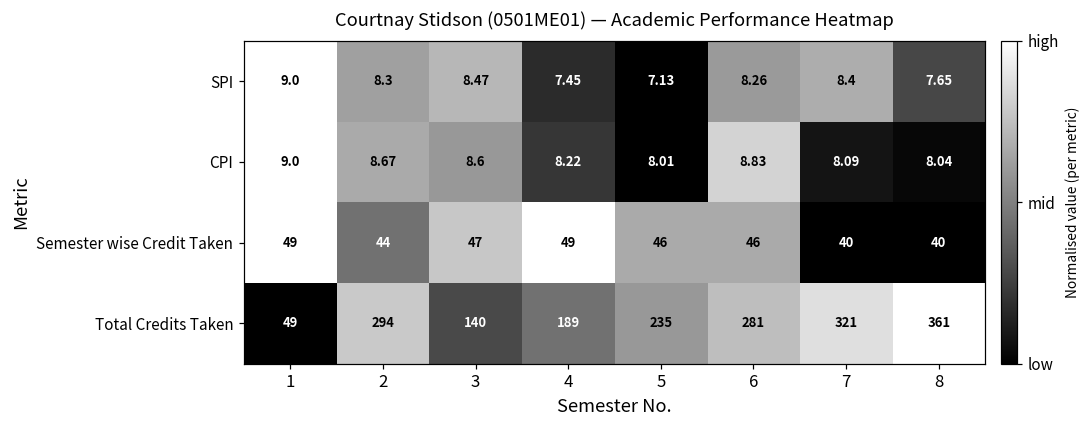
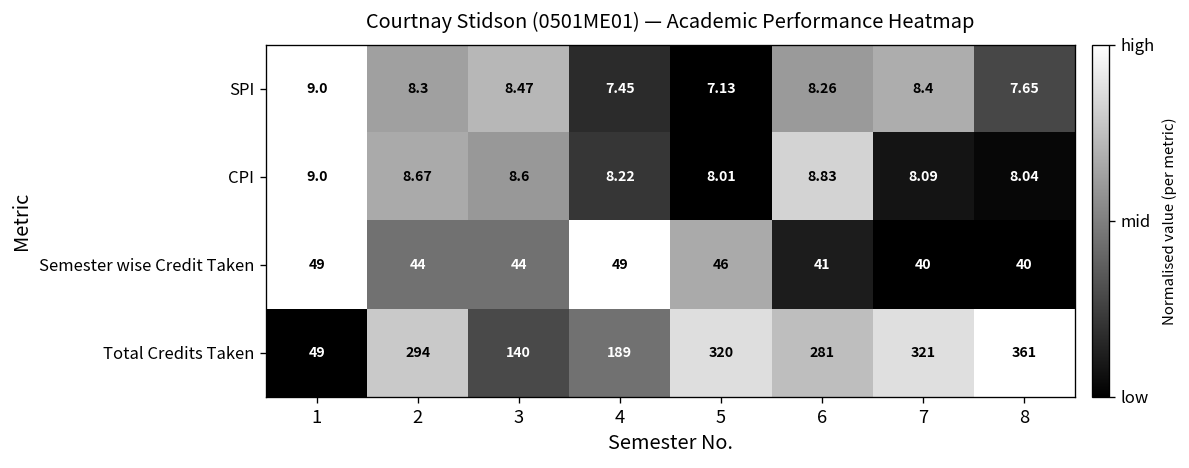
Semester wise Credit Taken, 3: 47 -> 44
Semester wise Credit Taken, 6: 46 -> 41
Total Credits Taken, 5: 235 -> 320
